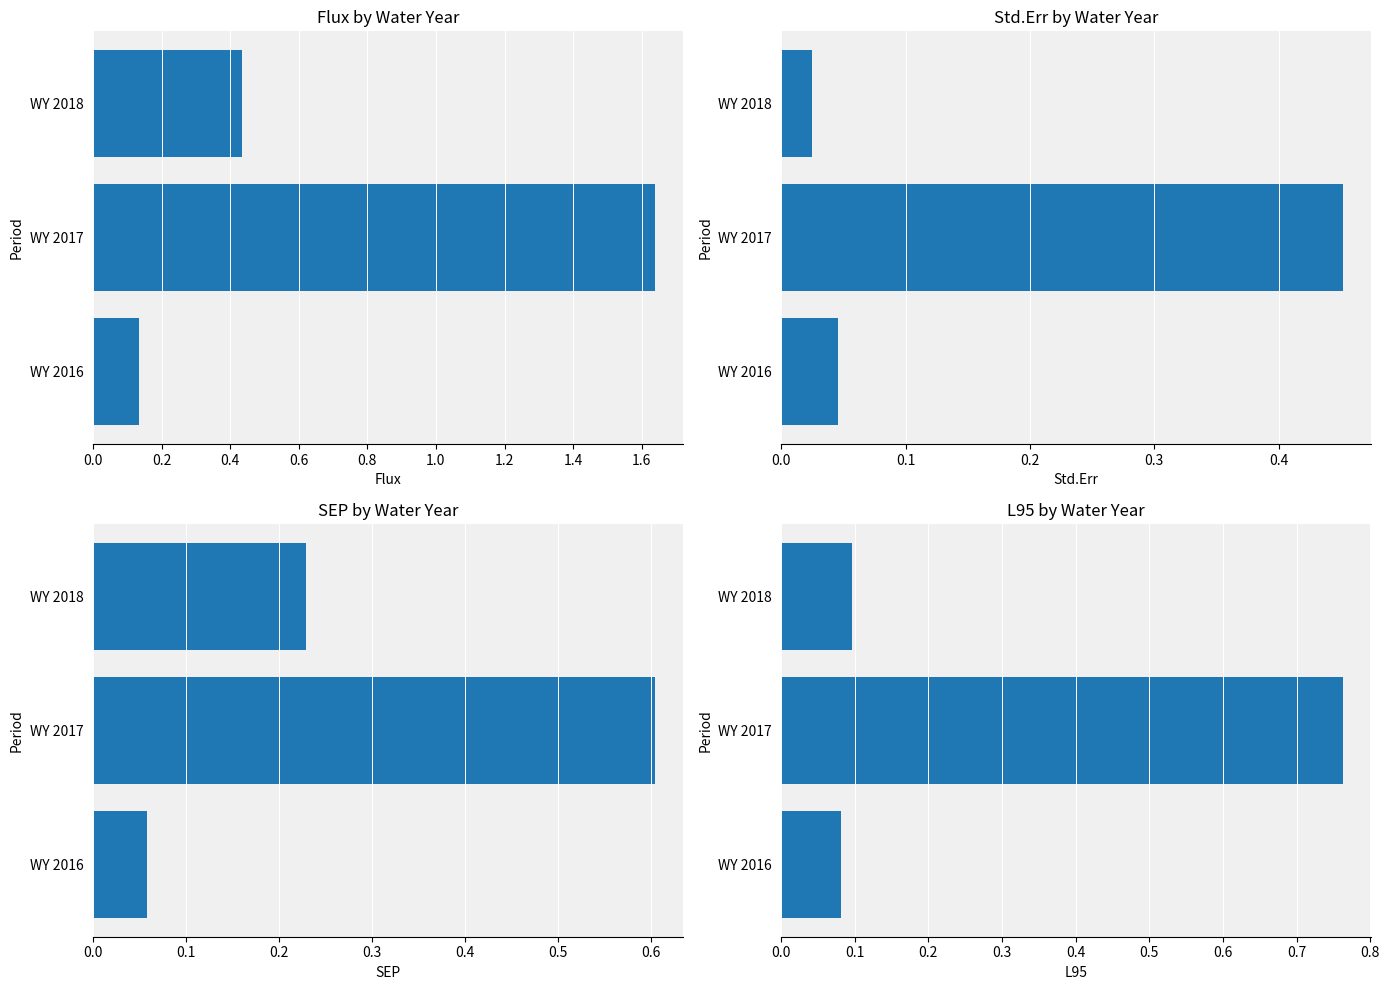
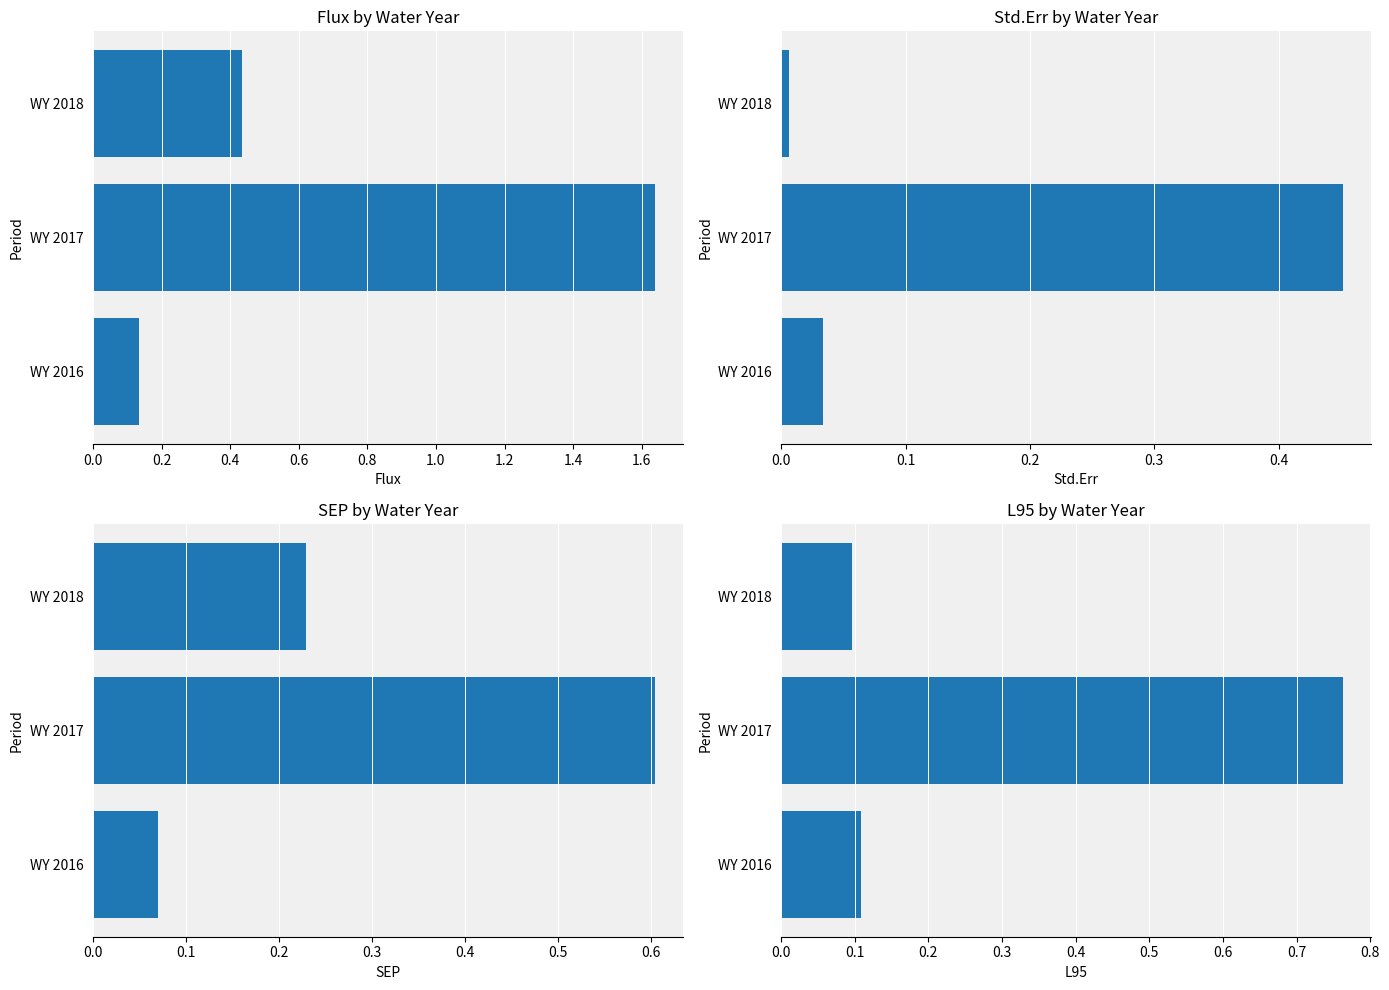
Std.Err by Water Year, WY 2018: 0.024 -> 0.007
Std.Err by Water Year, WY 2016: 0.046 -> 0.034
SEP by Water Year, WY 2016: 0.06 -> 0.07
L95 by Water Year, WY 2016: 0.08 -> 0.11
